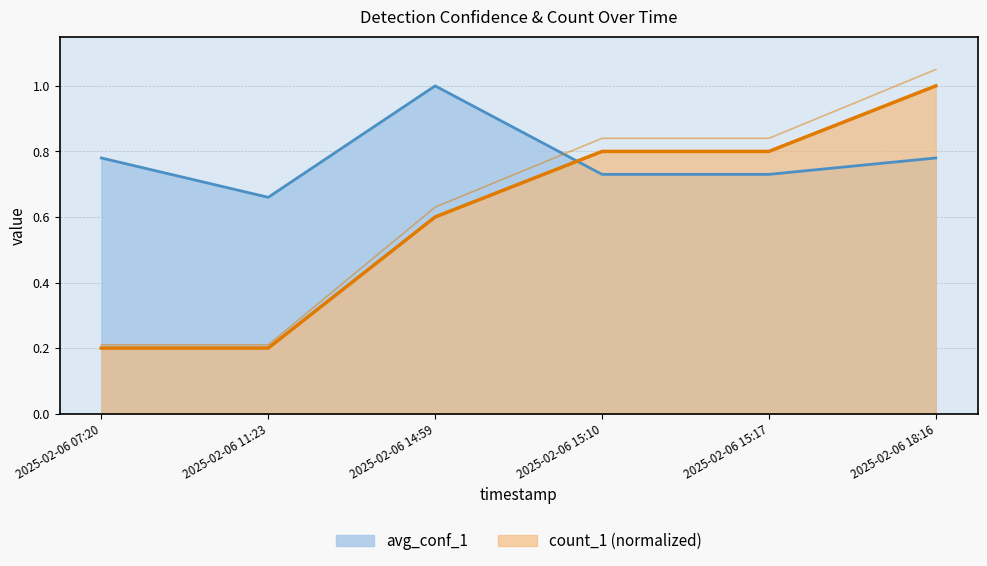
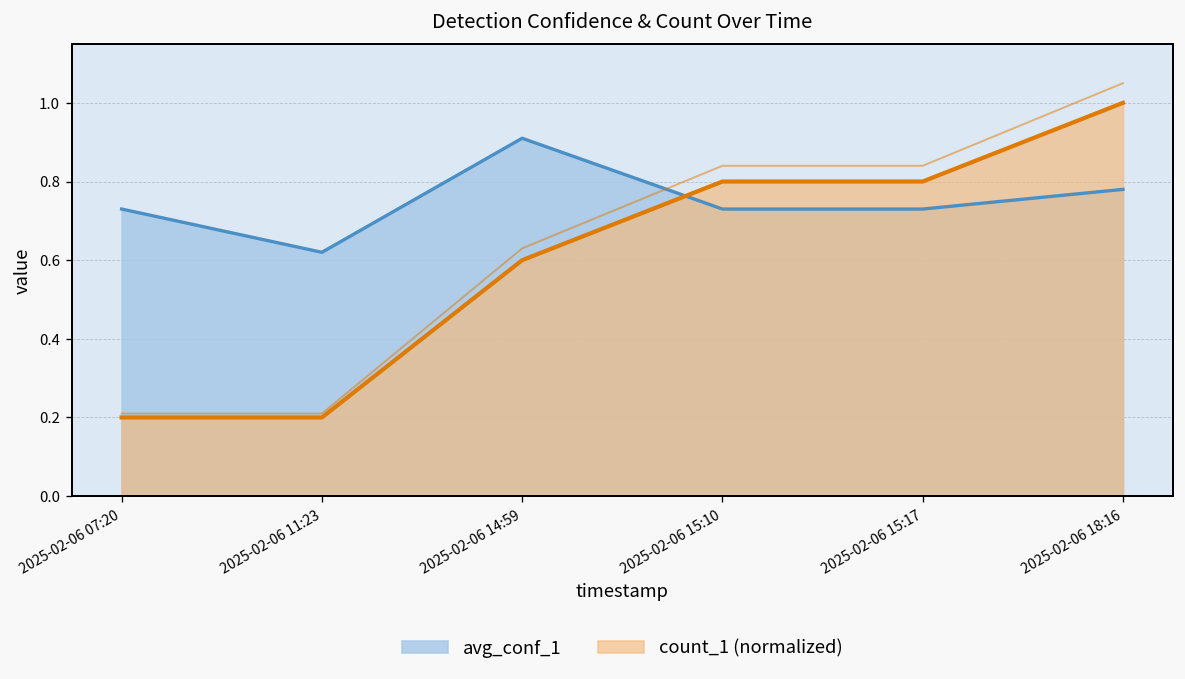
avg_conf_1, 2025-02-06 07:20: 0.78 -> 0.73
avg_conf_1, 2025-02-06 11:23: 0.66 -> 0.62
avg_conf_1, 2025-02-06 14:59: 1.00 -> 0.91
